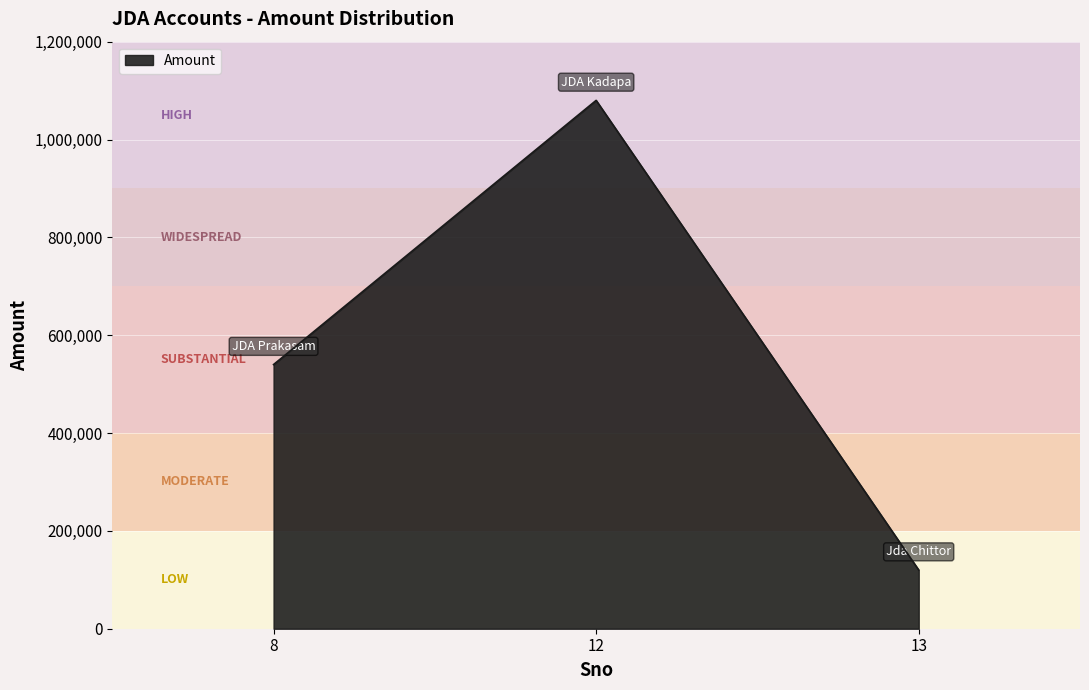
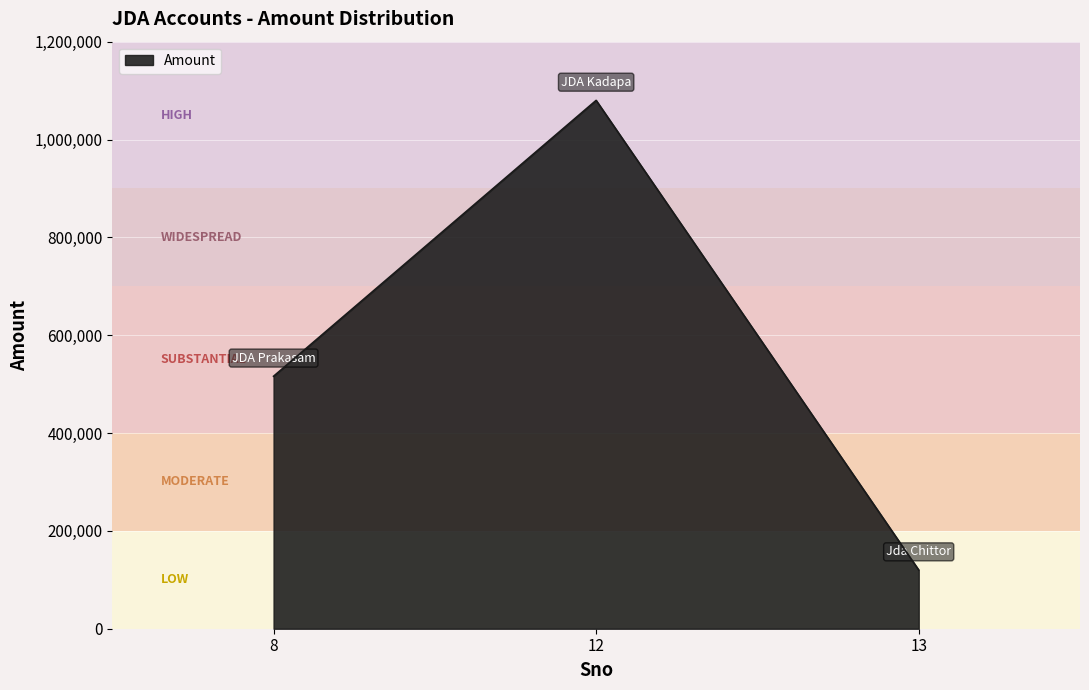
8: 540,000 -> 520,000
